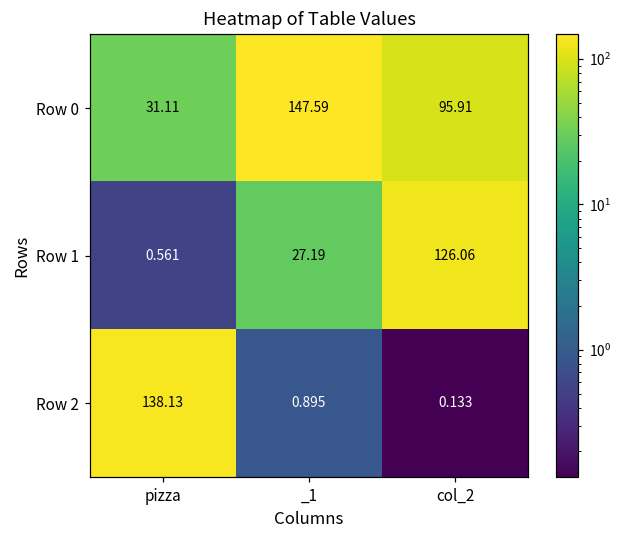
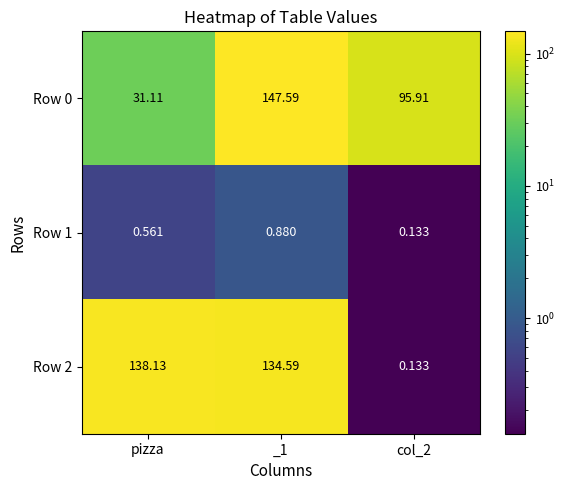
Row 1, _1: 27.19 -> 0.880
Row 1, col_2: 126.06 -> 0.133
Row 2, _1: 0.895 -> 134.59
